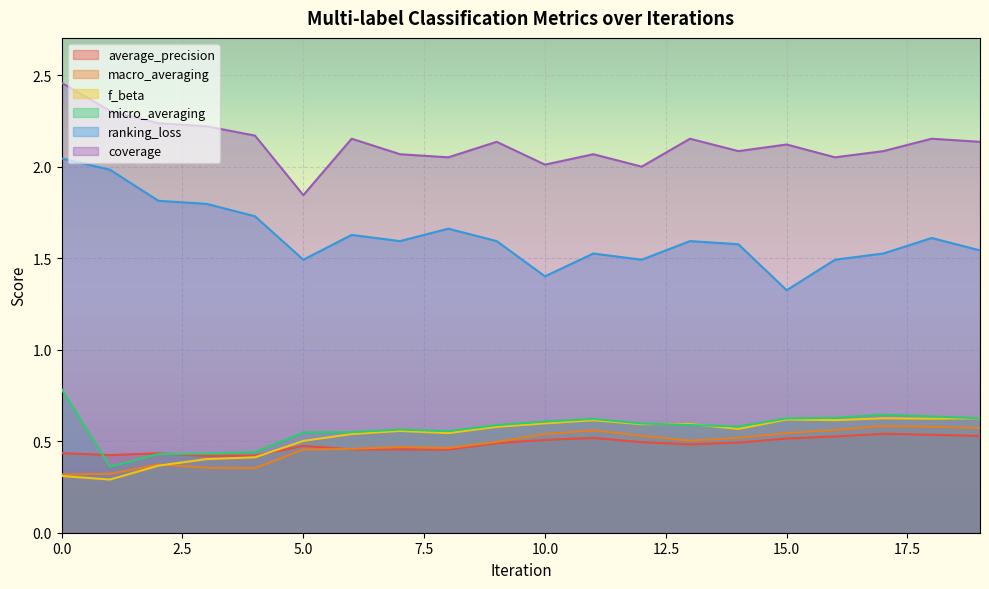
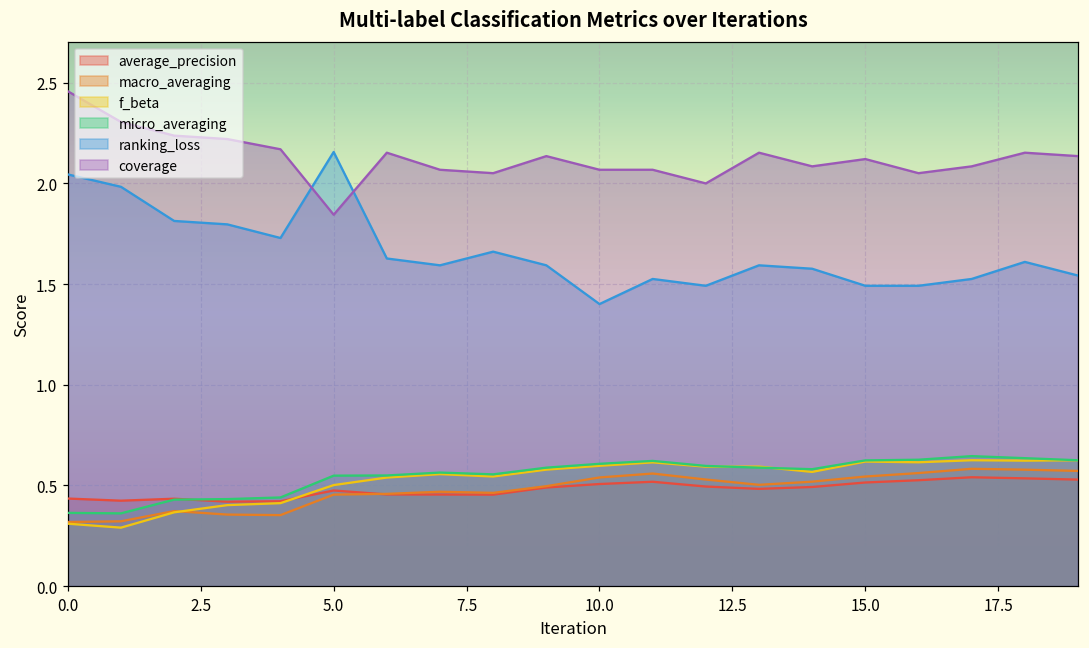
micro_averaging, 0.0: 0.78 -> 0.36
ranking_loss, 5.0: 1.49 -> 2.16
coverage, 10.0: 2.01 -> 2.07
ranking_loss, 15.0: 1.32 -> 1.49
